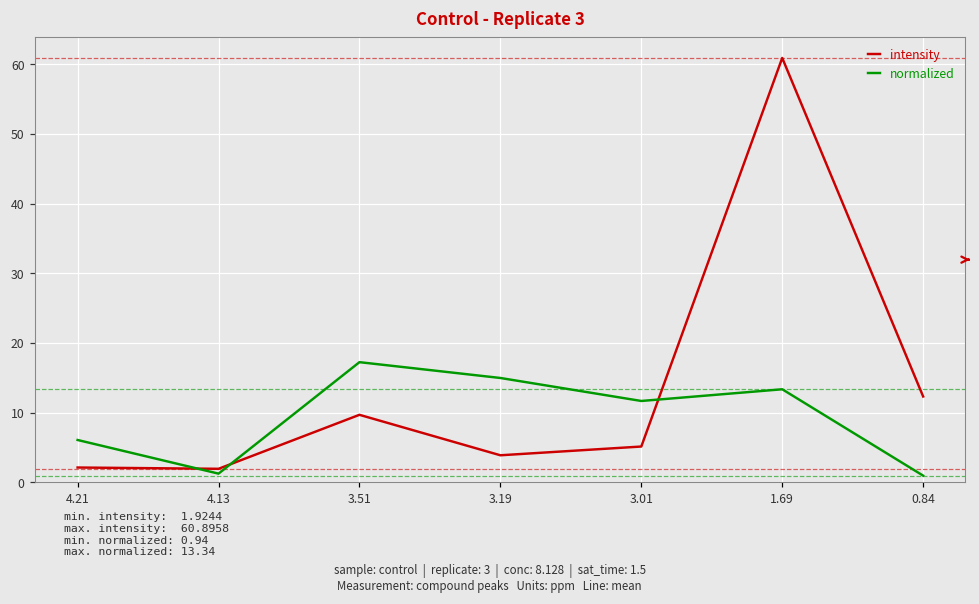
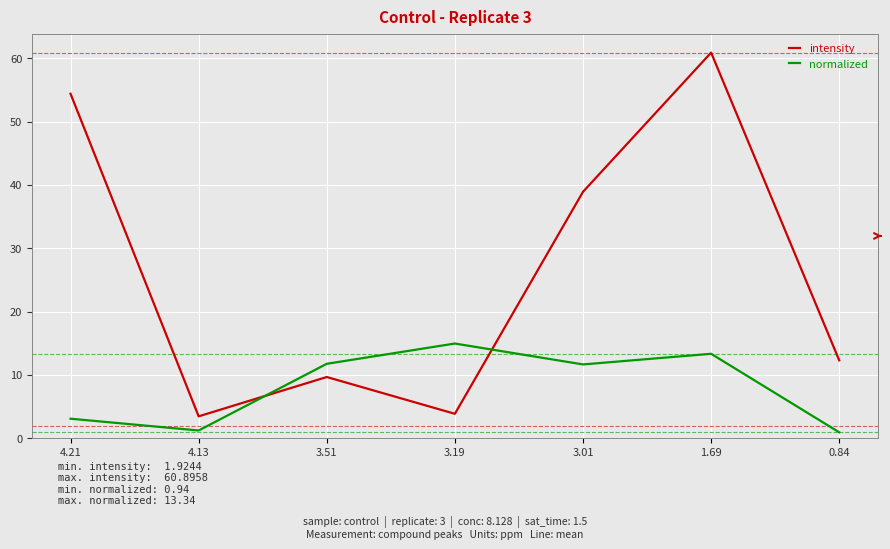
intensity, 4.21: 2 -> 54
normalized, 4.21: 6 -> 3
intensity, 4.13: 2 -> 3
normalized, 3.51: 17 -> 12
intensity, 3.01: 5 -> 39
